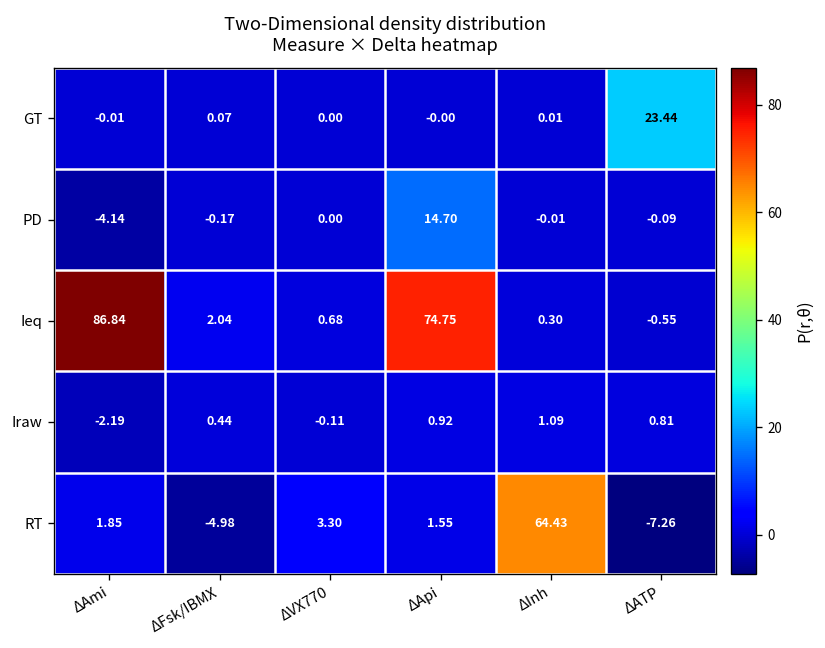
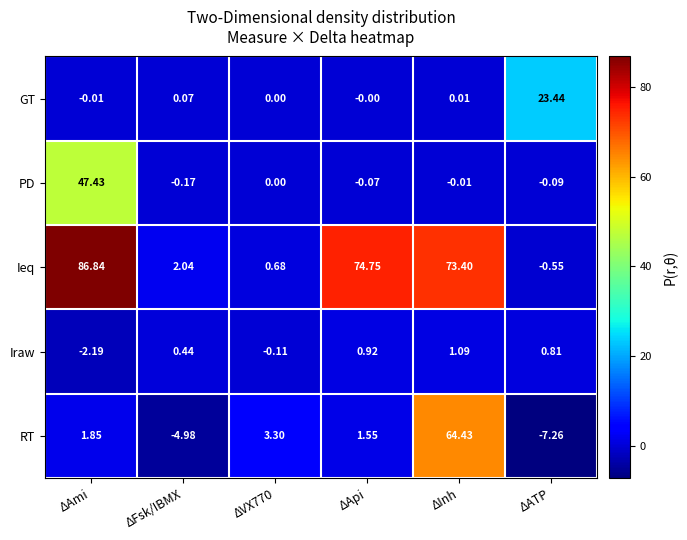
PD, ΔAmi: -4.14 -> 47.43
PD, ΔApi: 14.70 -> -0.07
Ieq, ΔInh: 0.30 -> 73.40
